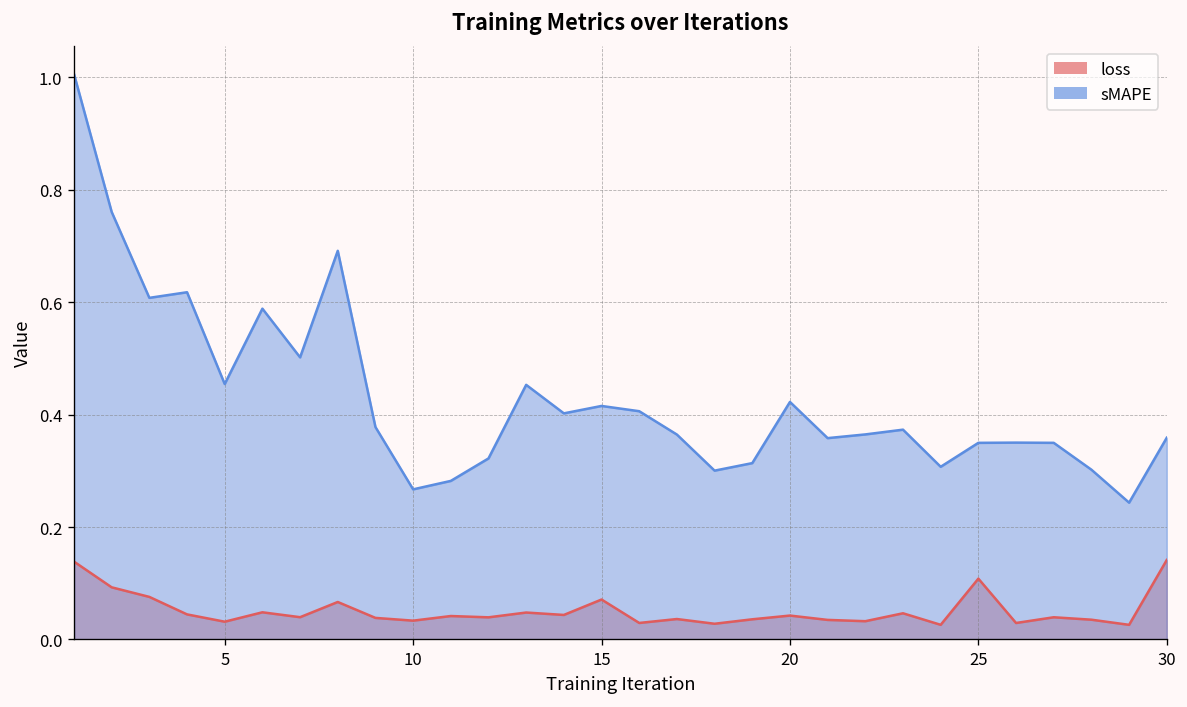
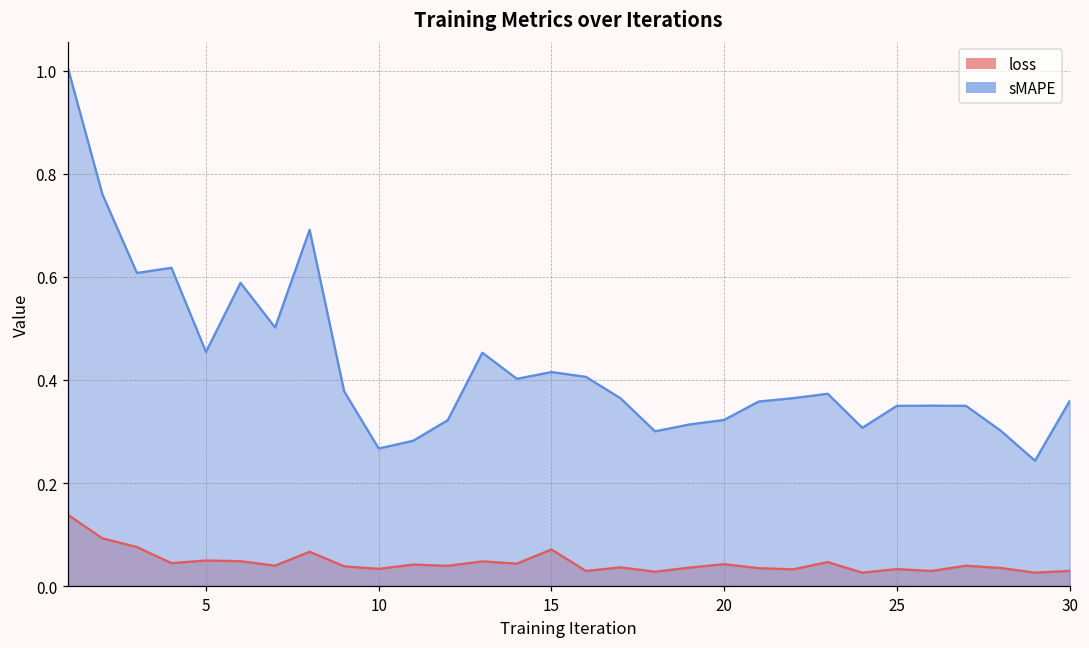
loss, 5: 0.03 -> 0.05
sMAPE, 20: 0.42 -> 0.32
loss, 25: 0.11 -> 0.03
loss, 30: 0.14 -> 0.03
